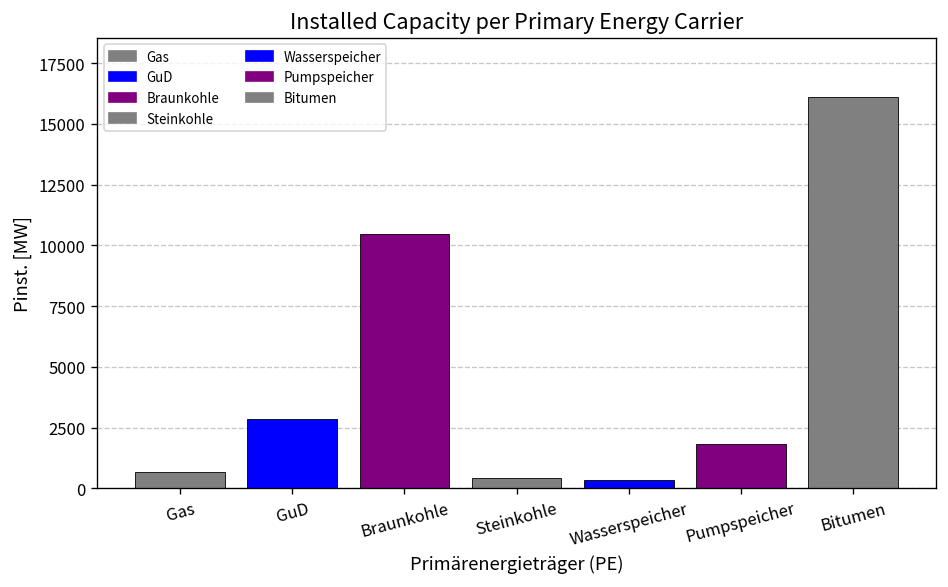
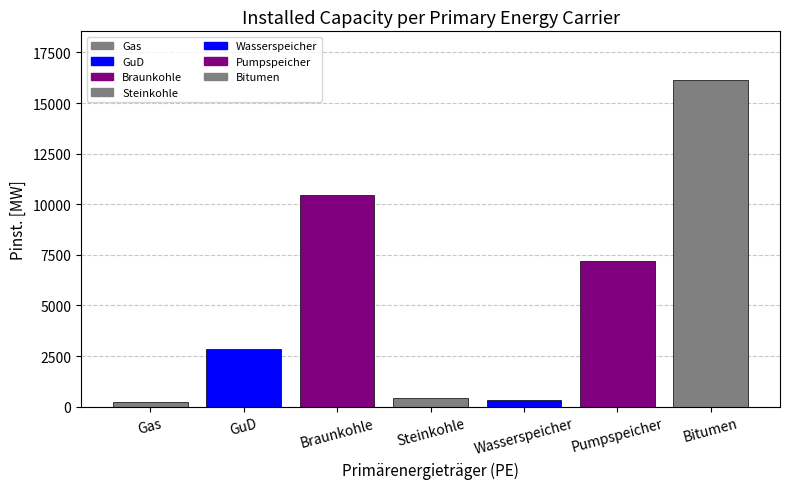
Gas: 700 -> 300
Pumpspeicher: 1800 -> 7200
